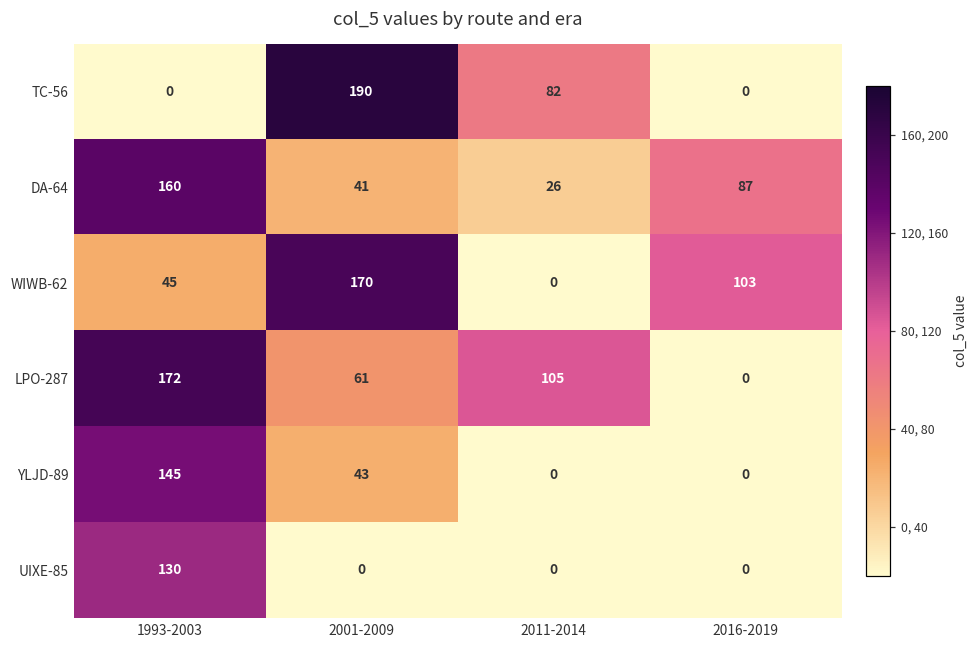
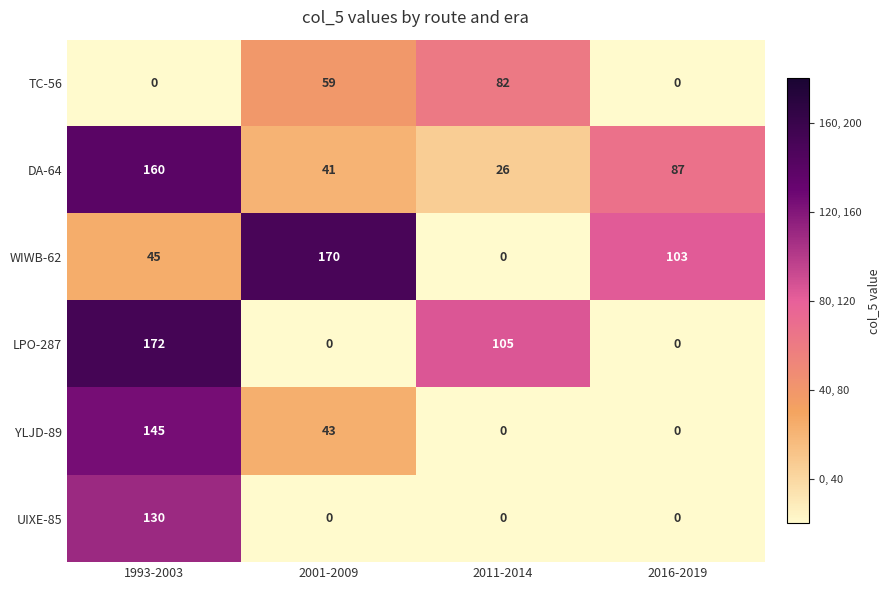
TC-56, 2001-2009: 190 -> 59
LPO-287, 2001-2009: 61 -> 0
